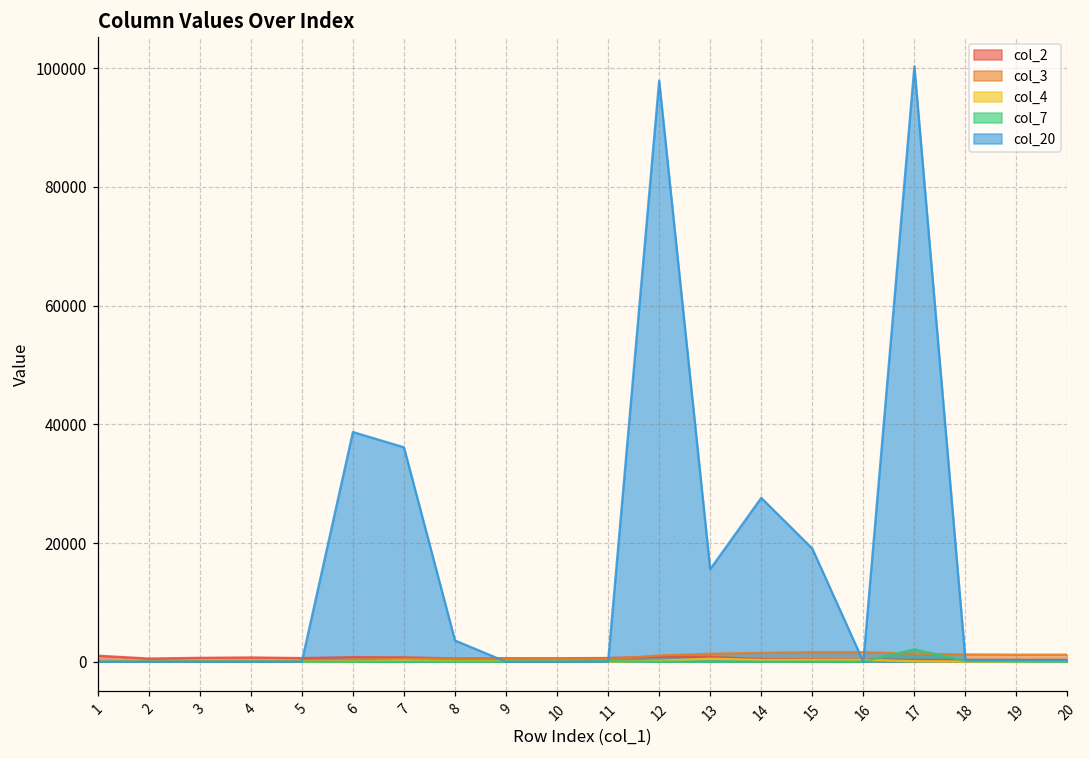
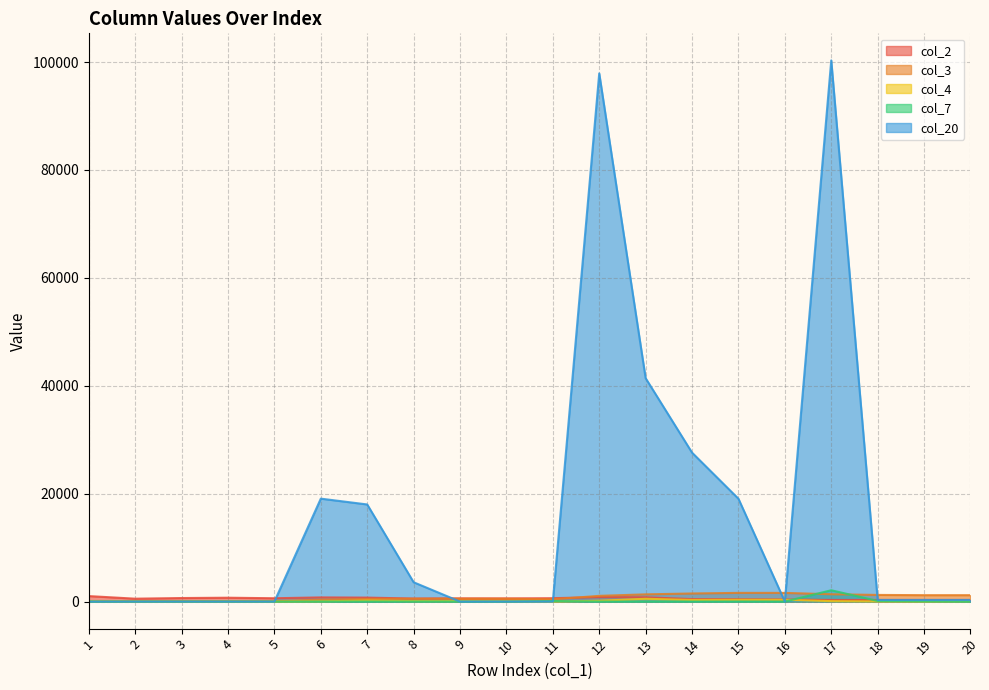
col_20, 6: 39000 -> 19000
col_20, 7: 36000 -> 18000
col_20, 13: 16000 -> 41000
